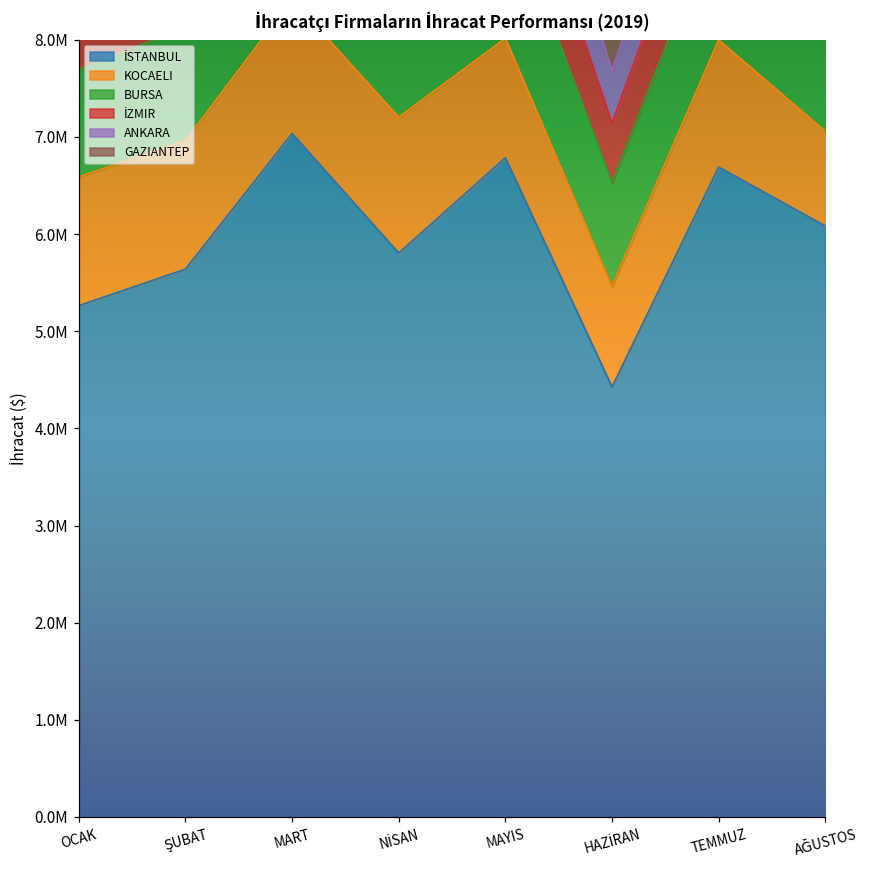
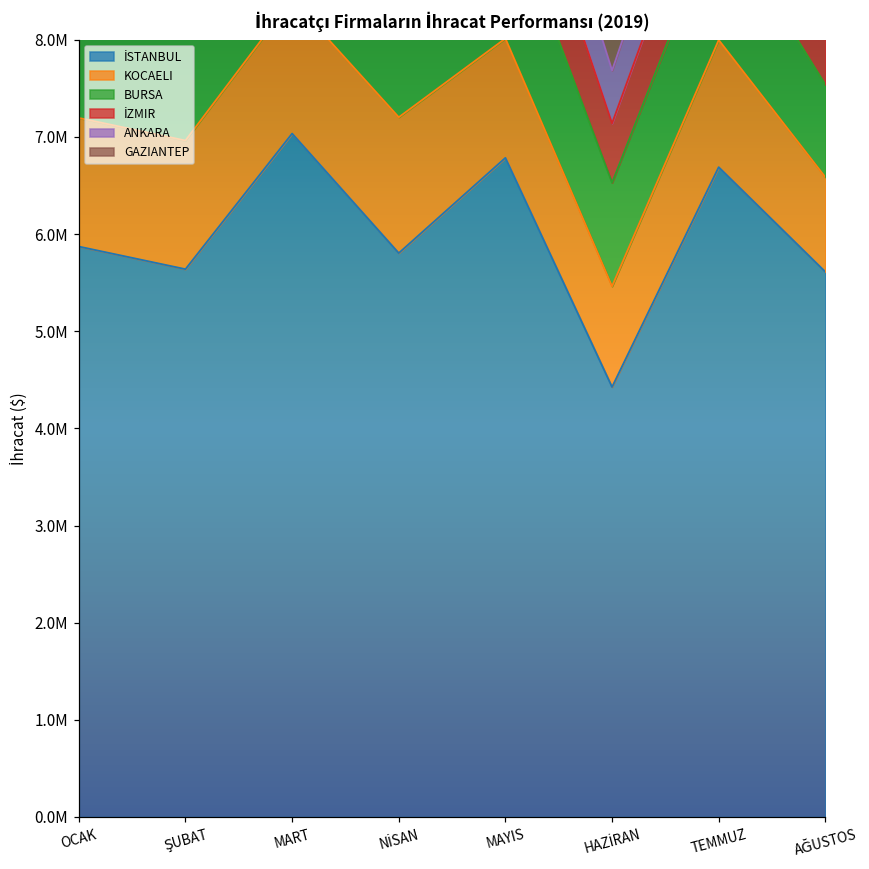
İSTANBUL, OCAK: 5300000 -> 5900000
İSTANBUL, AĞUSTOS: 6100000 -> 5600000
